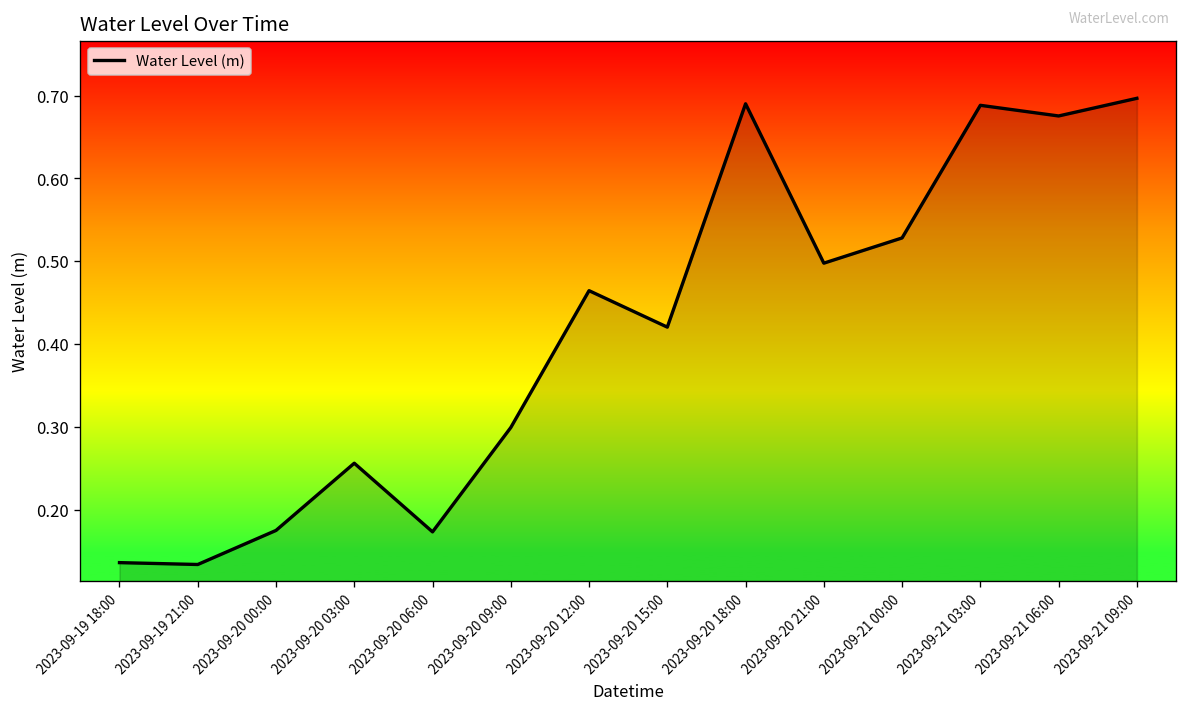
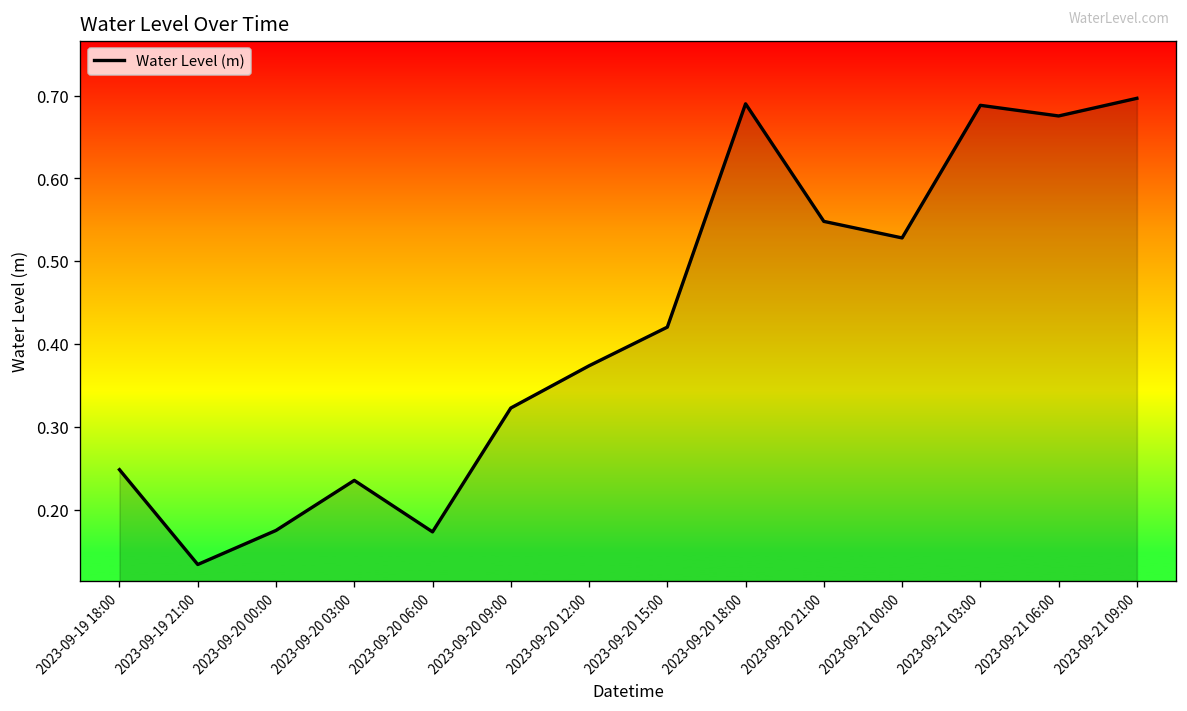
2023-09-19 18:00: 0.14 -> 0.25
2023-09-20 03:00: 0.26 -> 0.24
2023-09-20 09:00: 0.30 -> 0.32
2023-09-20 12:00: 0.46 -> 0.37
2023-09-20 21:00: 0.50 -> 0.55
